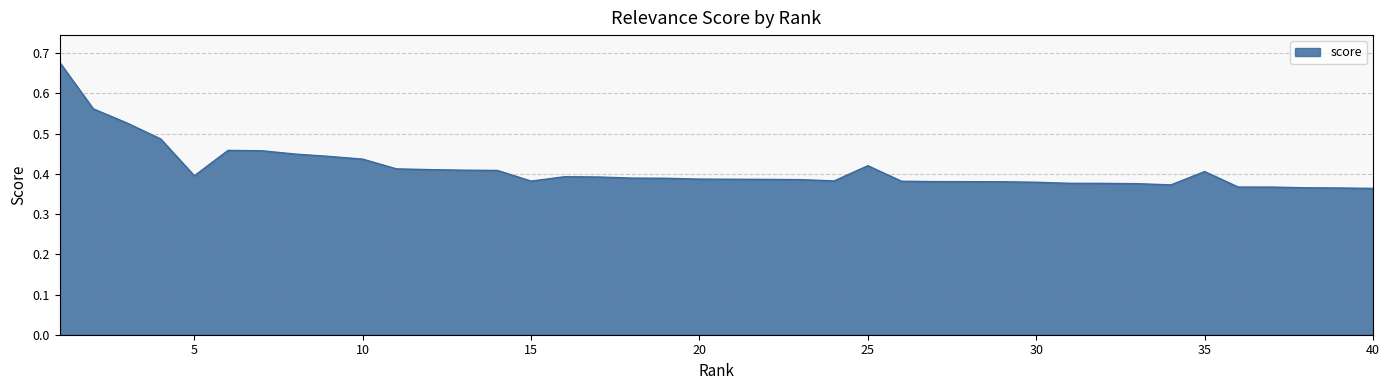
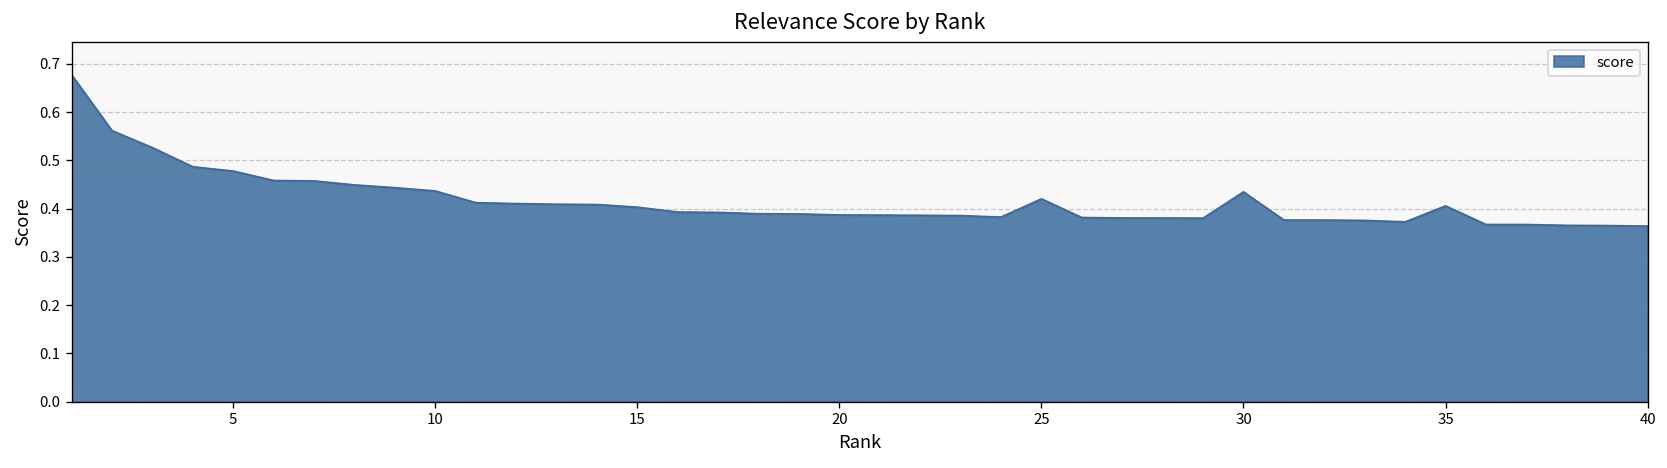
5: 0.40 -> 0.48
15: 0.38 -> 0.40
30: 0.38 -> 0.43
